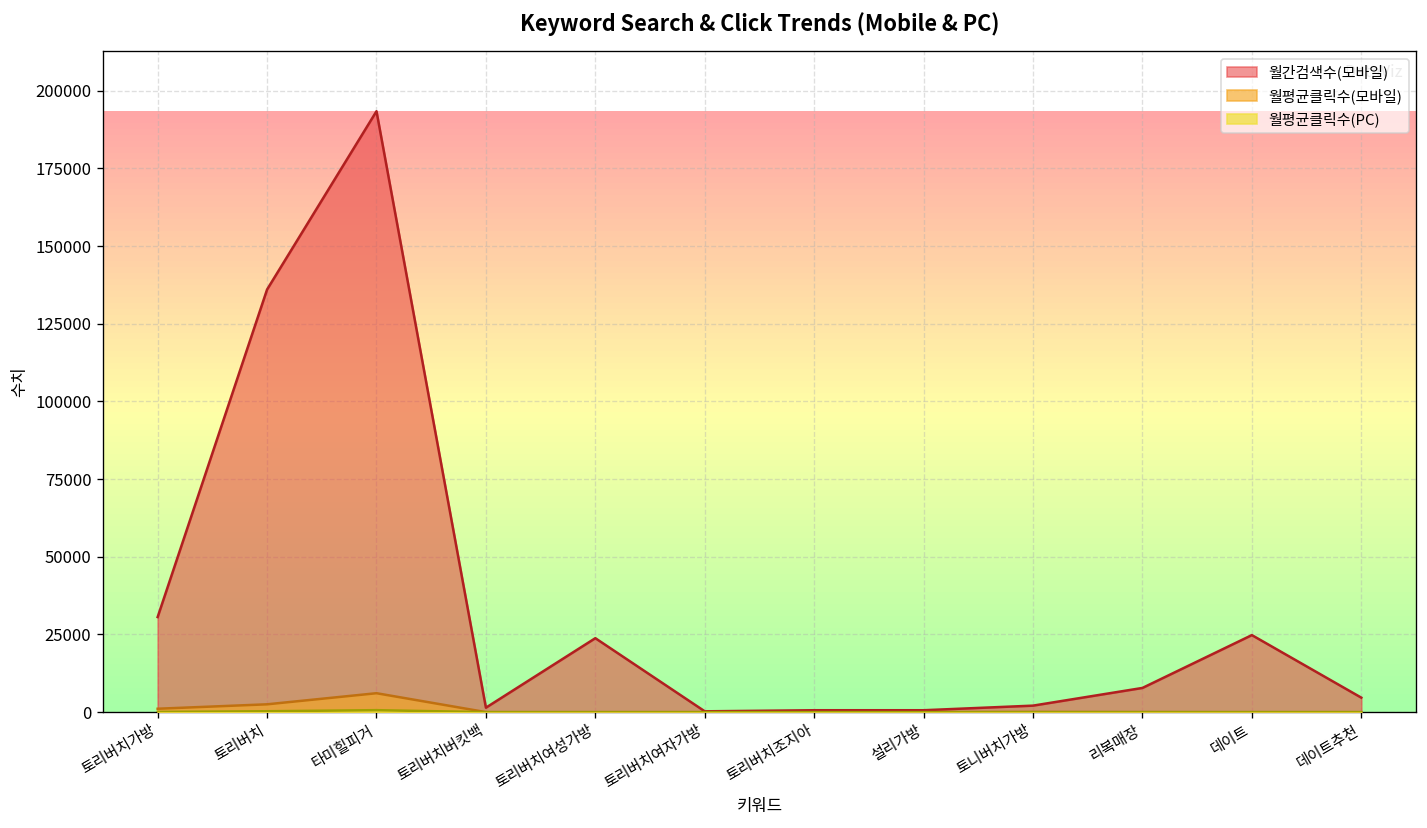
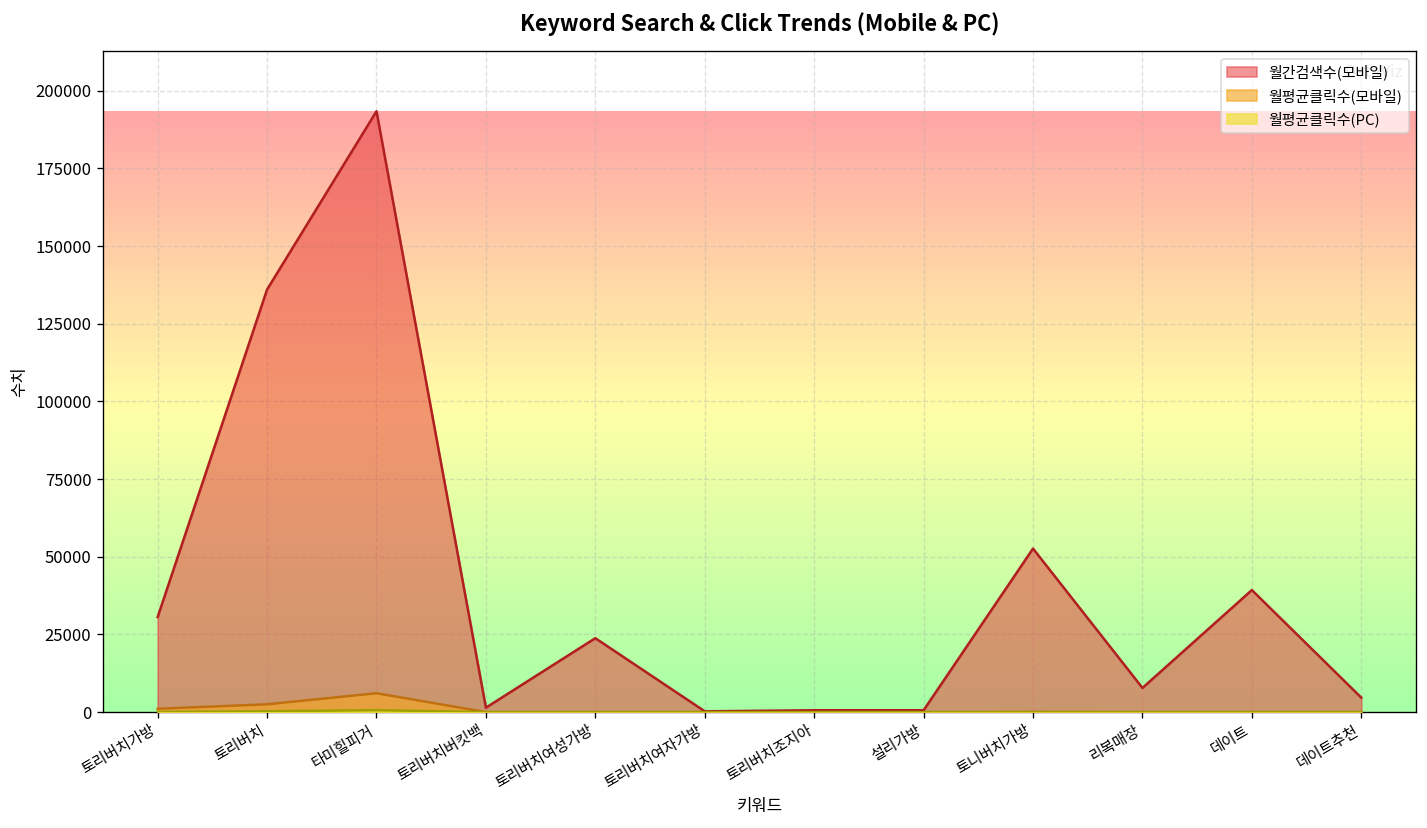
월간검색수(모바일), 토니버치가방: 2000 -> 53000
월간검색수(모바일), 데이트: 25000 -> 39000
